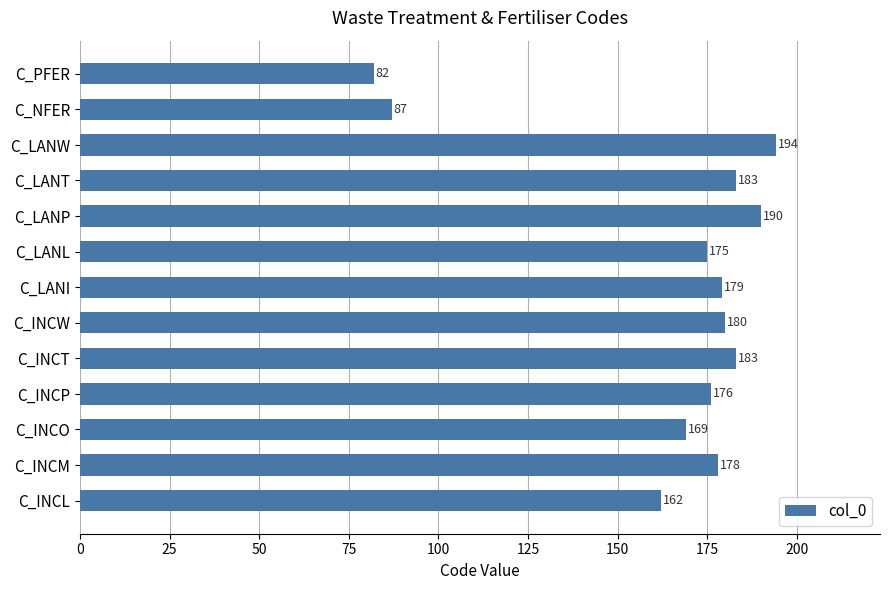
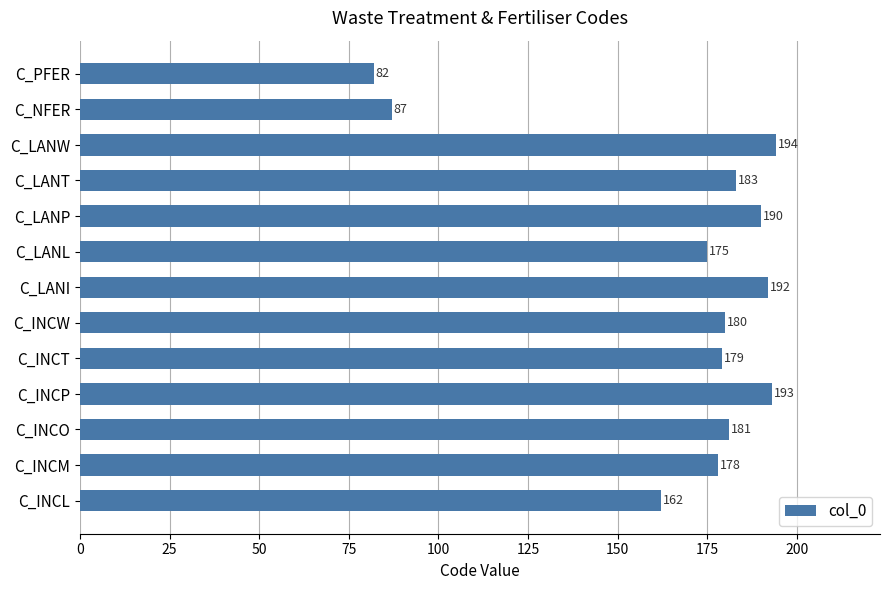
C_LANI: 179 -> 192
C_INCT: 183 -> 179
C_INCP: 176 -> 193
C_INCO: 169 -> 181
